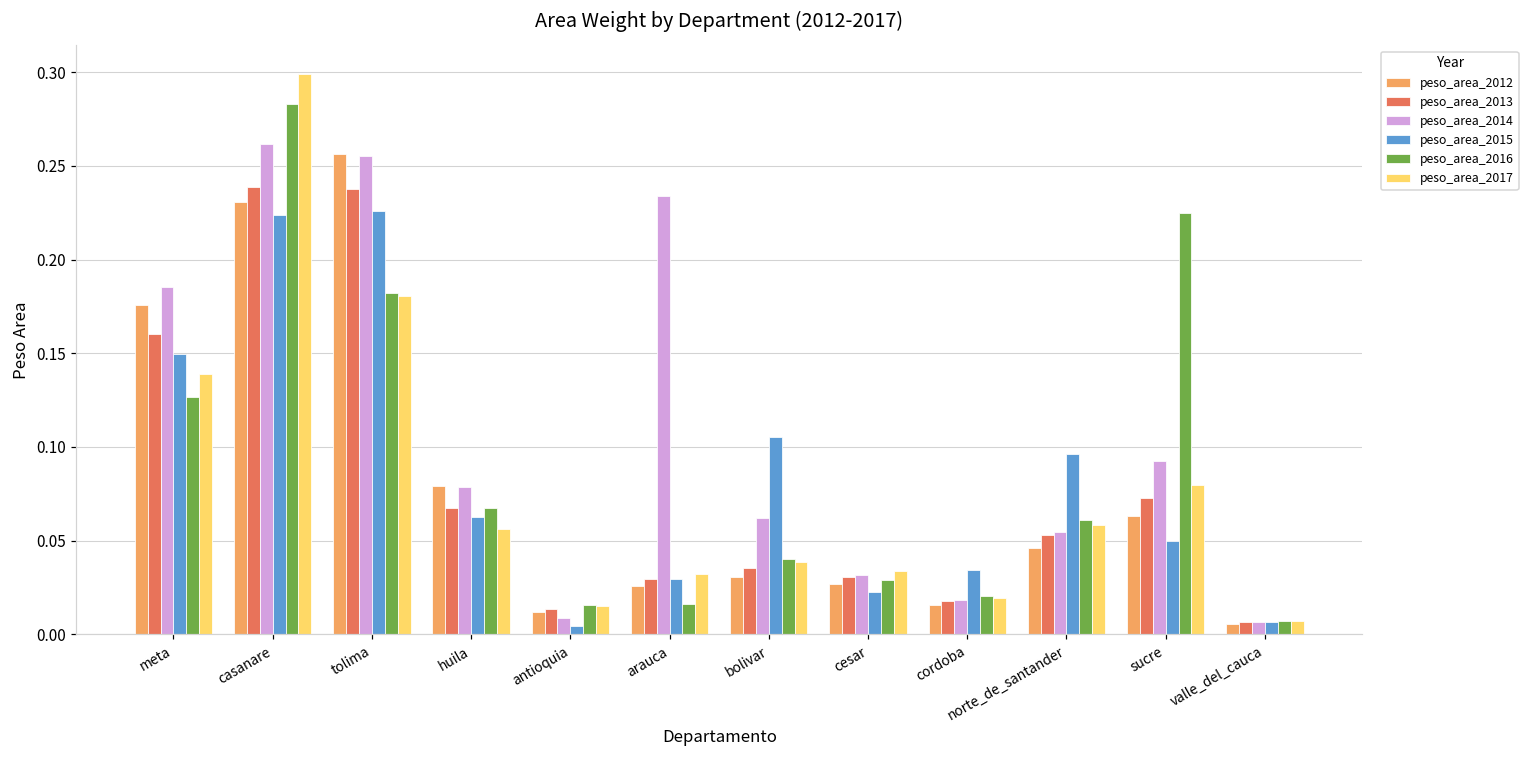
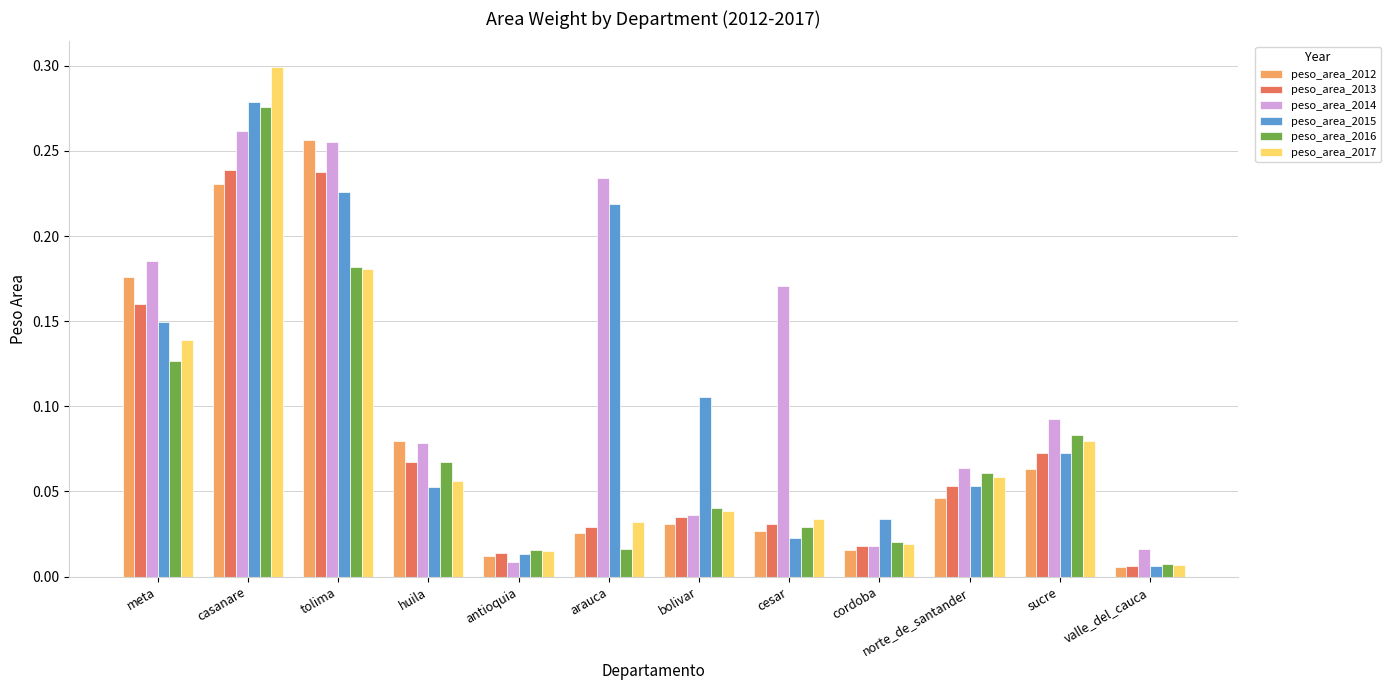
peso_area_2015, casanare: 0.224 -> 0.279
peso_area_2016, casanare: 0.283 -> 0.276
peso_area_2015, huila: 0.062 -> 0.053
peso_area_2015, antioquia: 0.004 -> 0.014
peso_area_2015, arauca: 0.029 -> 0.219
peso_area_2014, bolivar: 0.062 -> 0.036
peso_area_2014, cesar: 0.032 -> 0.171
peso_area_2014, norte_de_santander: 0.055 -> 0.064
peso_area_2015, norte_de_santander: 0.096 -> 0.053
peso_area_2015, sucre: 0.050 -> 0.073
peso_area_2016, sucre: 0.225 -> 0.083
peso_area_2014, valle_del_cauca: 0.007 -> 0.016
